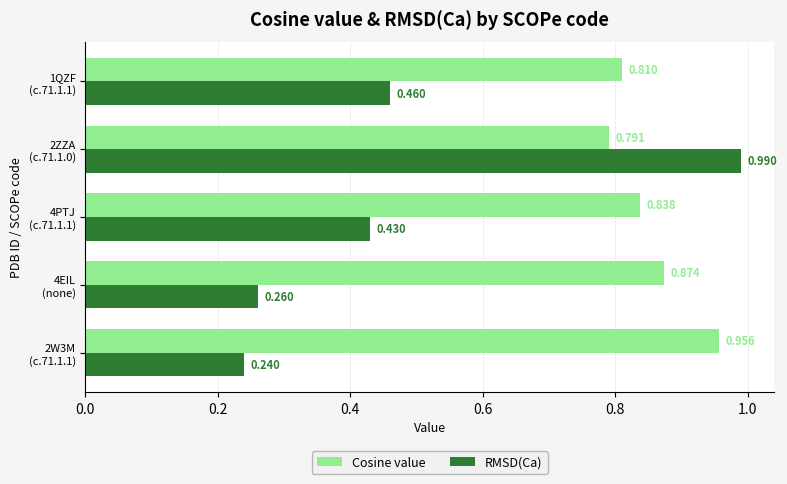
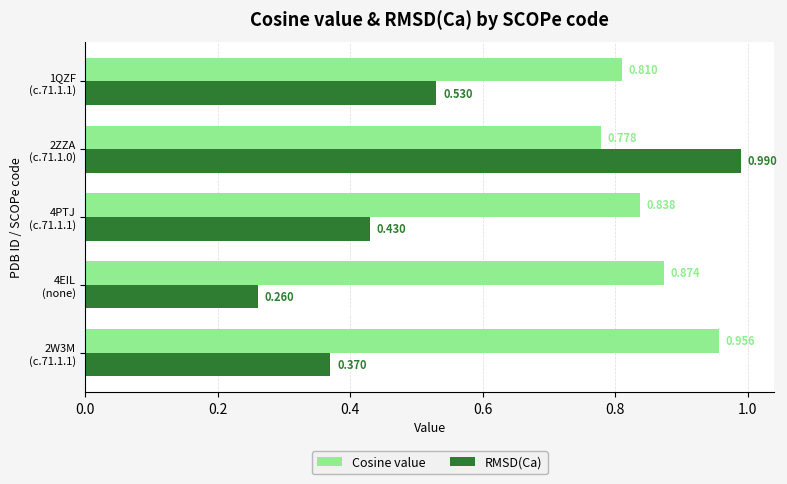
RMSD(Ca), 1QZF (c.71.1.1): 0.460 -> 0.530
Cosine value, 2ZZA (c.71.1.0): 0.791 -> 0.778
RMSD(Ca), 2W3M (c.71.1.1): 0.240 -> 0.370
